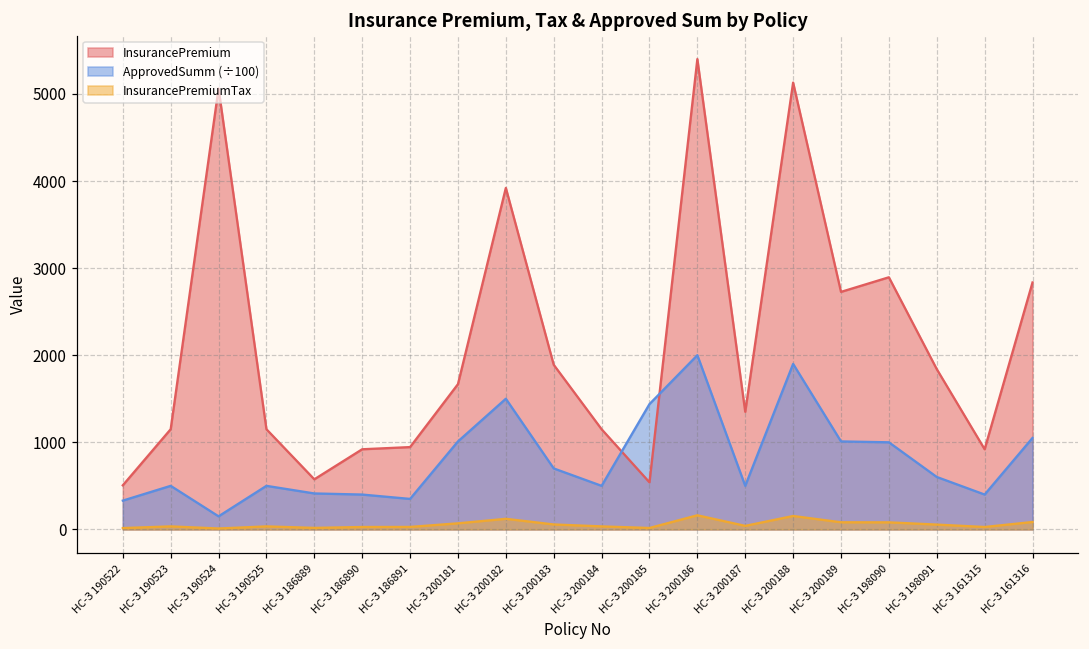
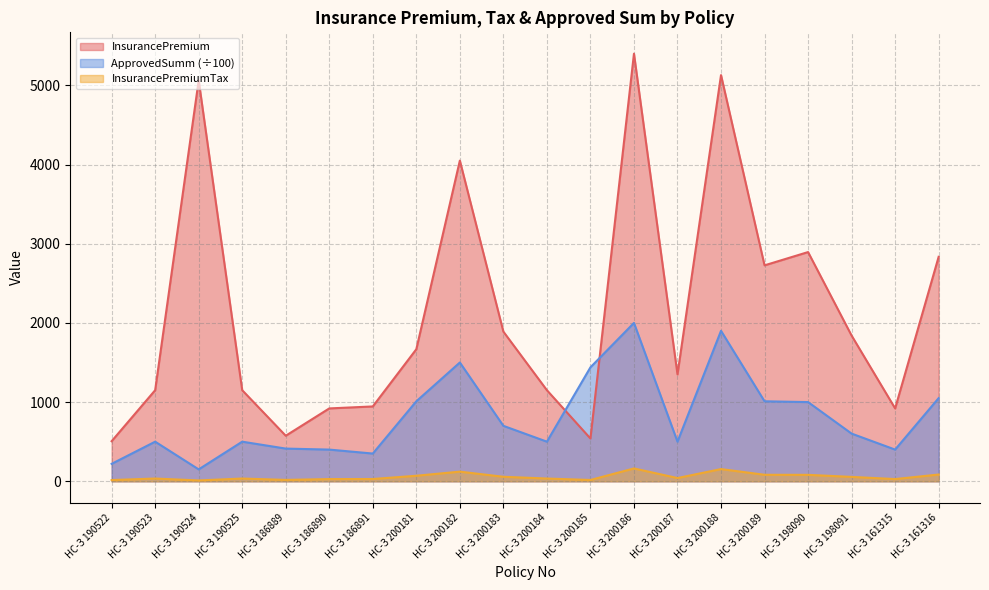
ApprovedSumm (÷100), НС-З 190522: 300 -> 200
InsurancePremium, НС-З 200182: 3900 -> 4100
